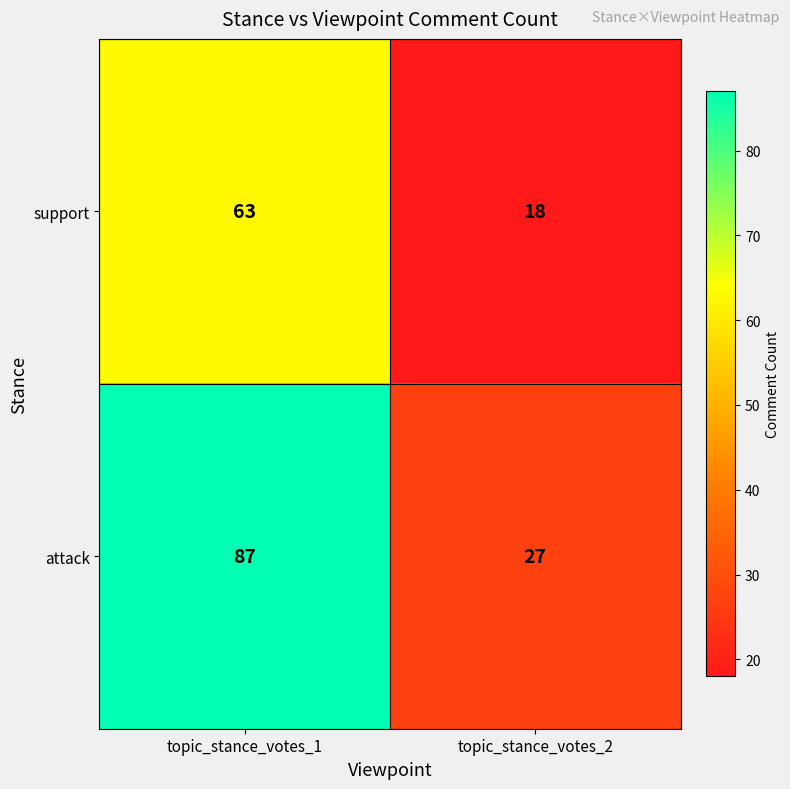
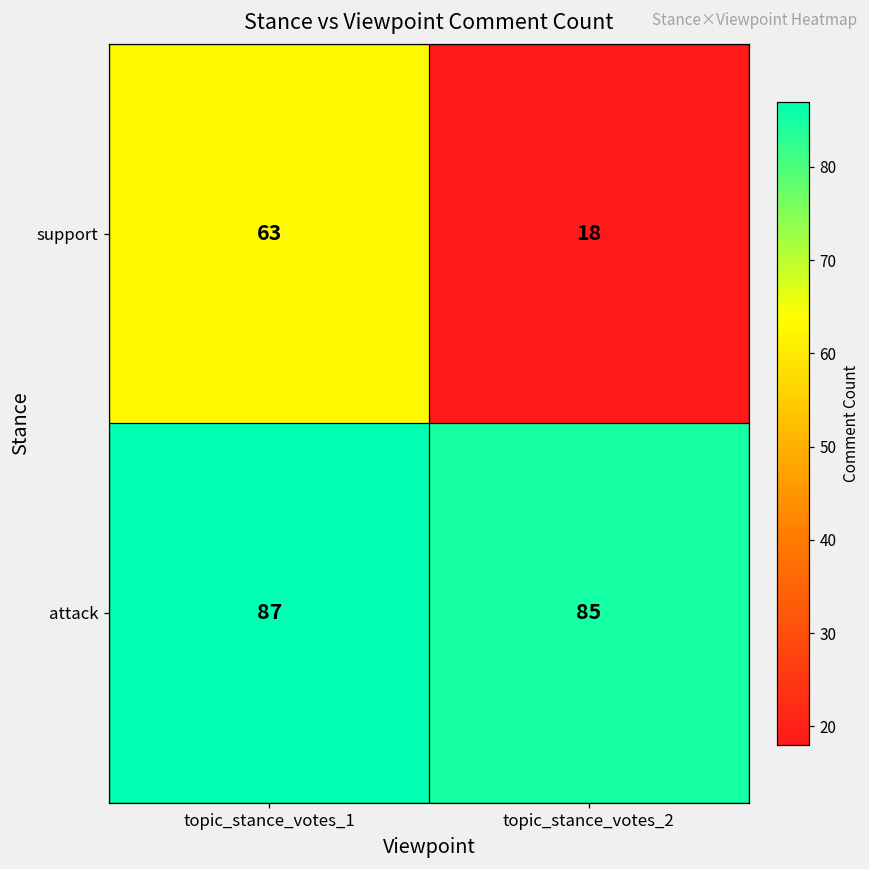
attack, topic_stance_votes_2: 27 -> 85
